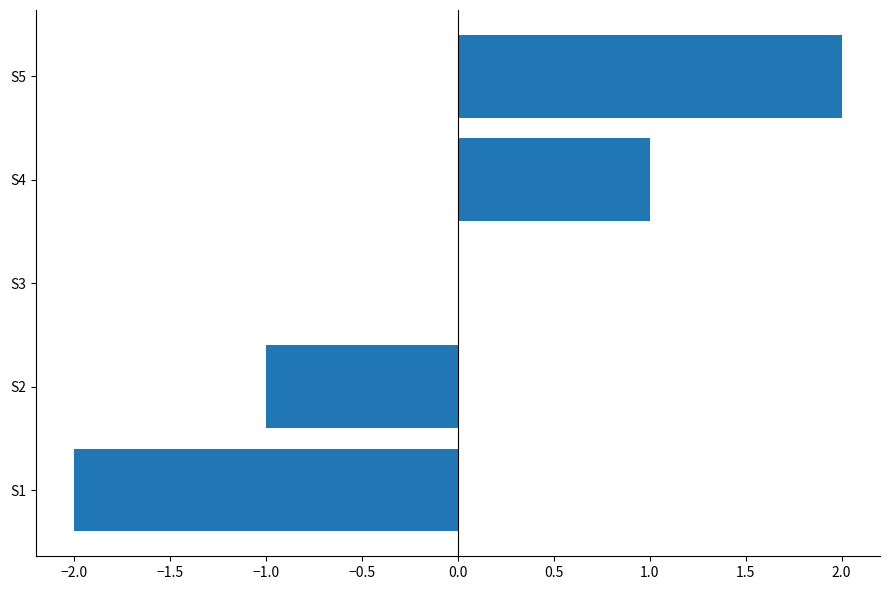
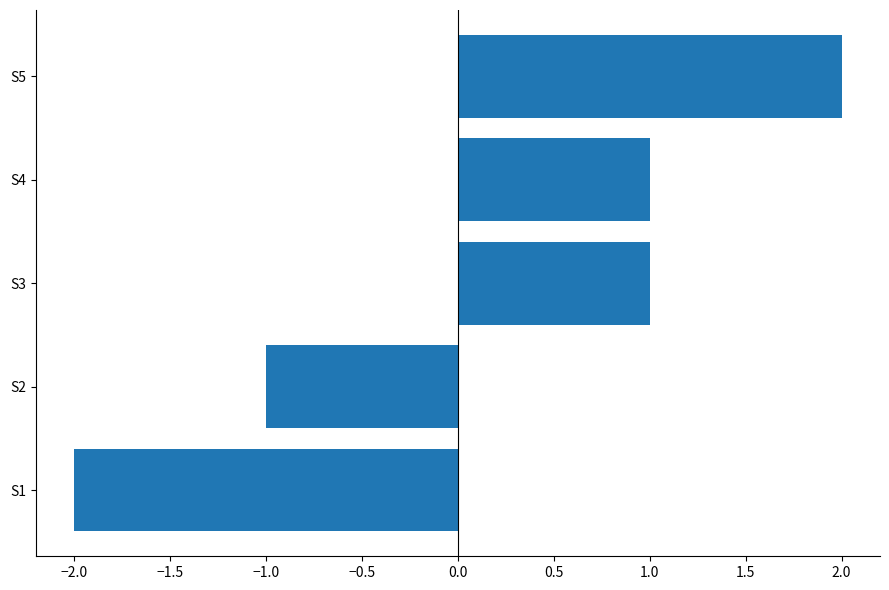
S3: 0.00 -> 1.00
